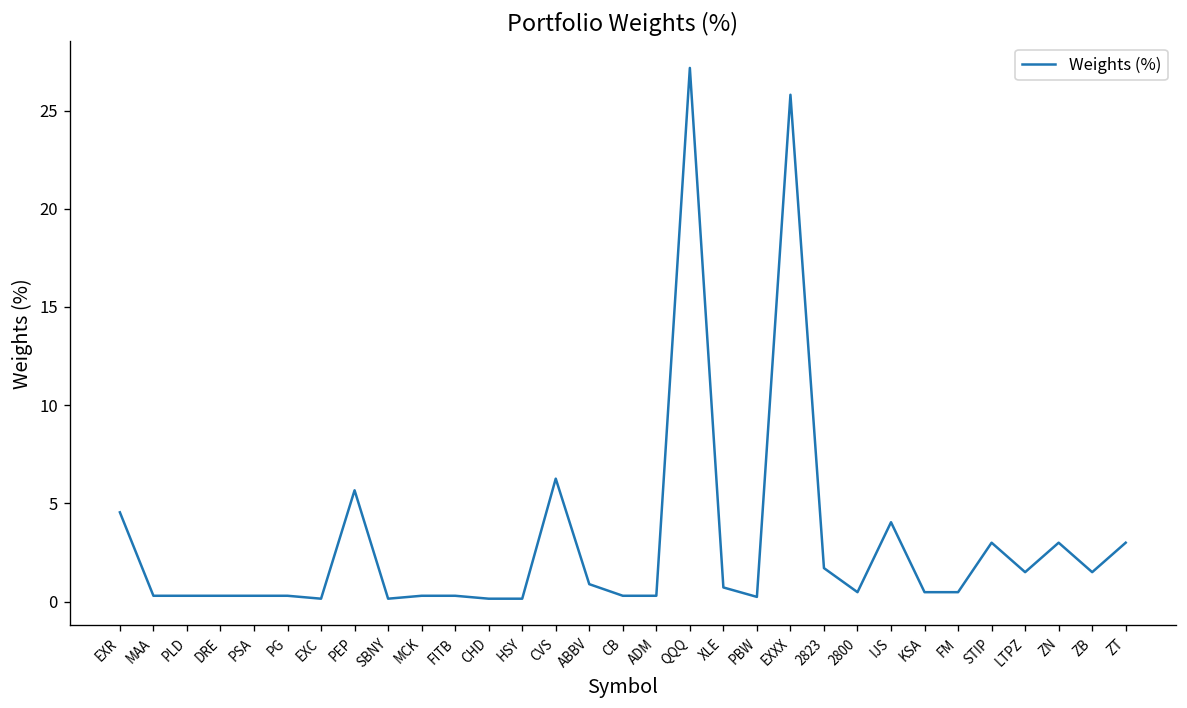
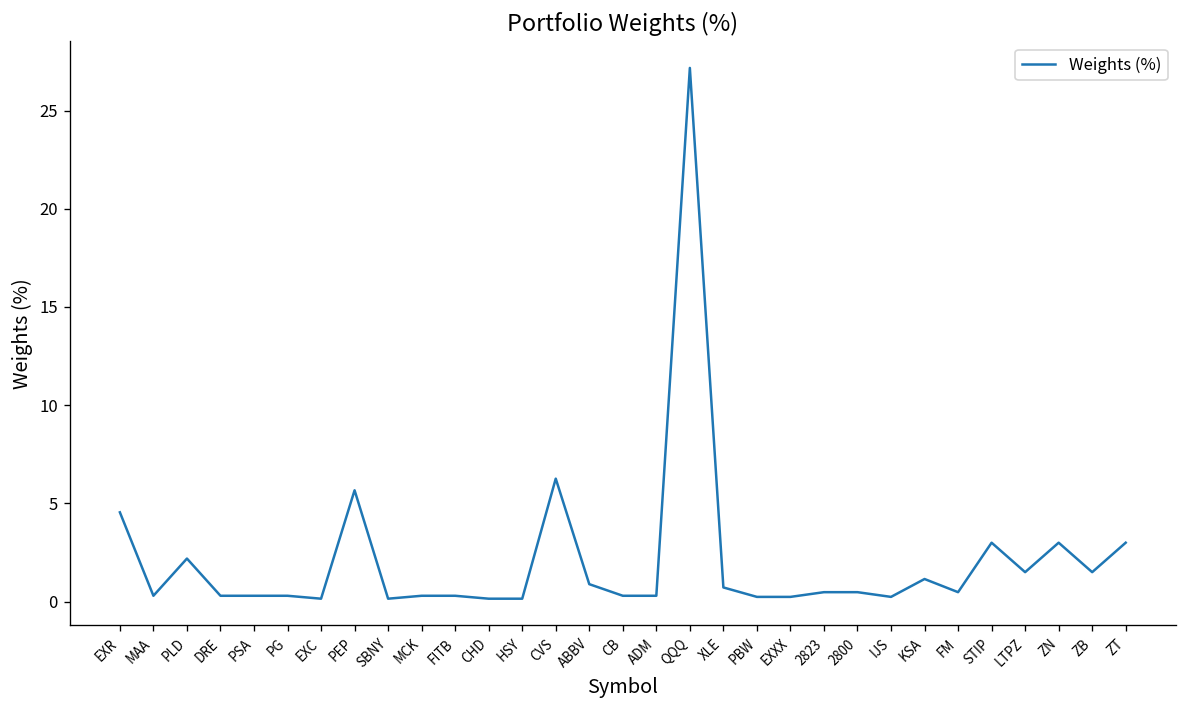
PLD: 0.3 -> 2.2
EXXX: 25.8 -> 0.2
2823: 1.7 -> 0.5
IJS: 4.0 -> 0.2
KSA: 0.5 -> 1.2
